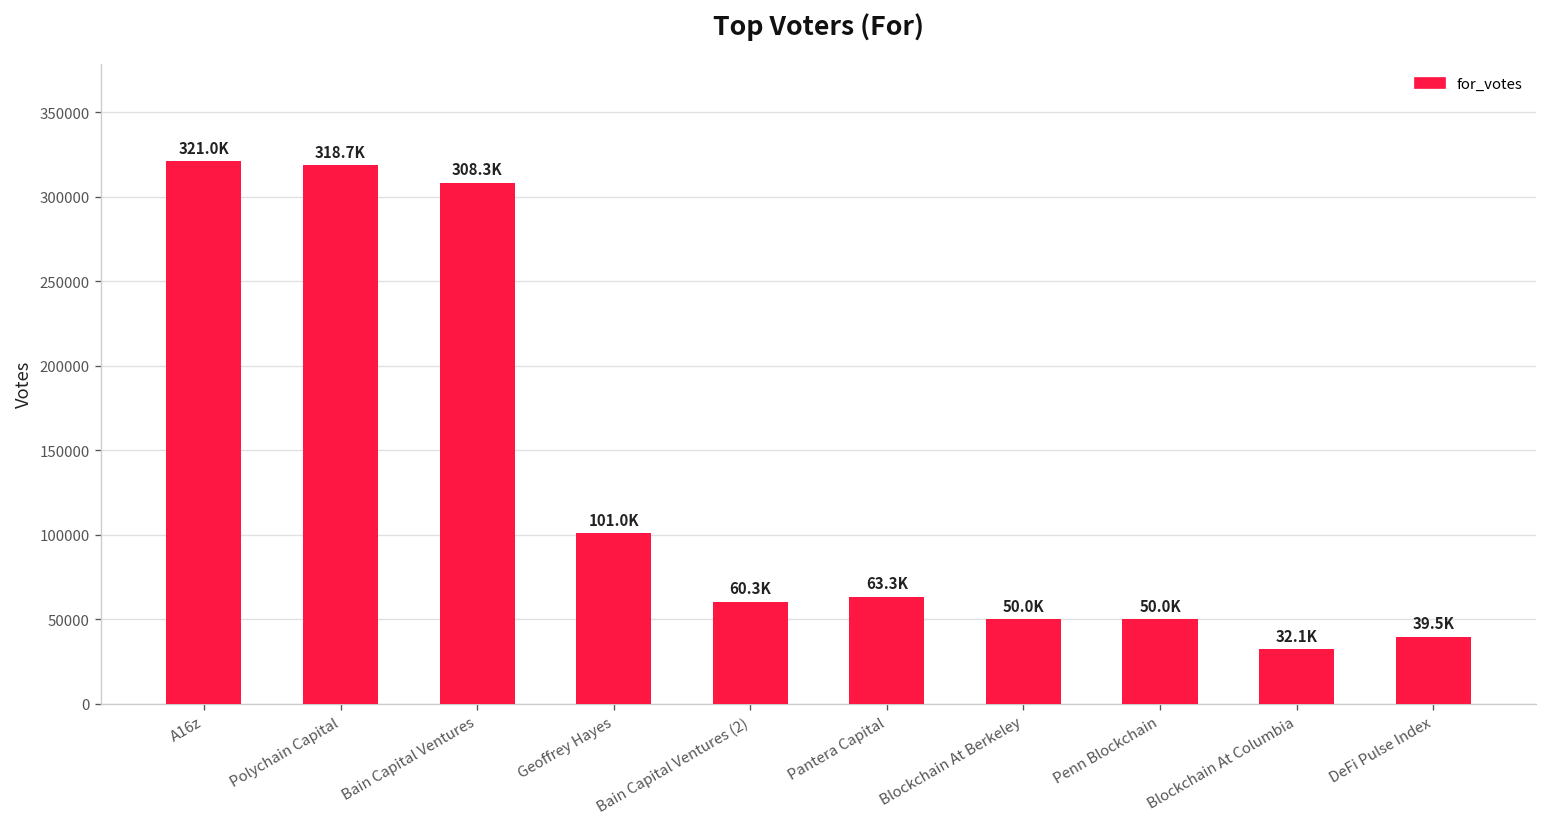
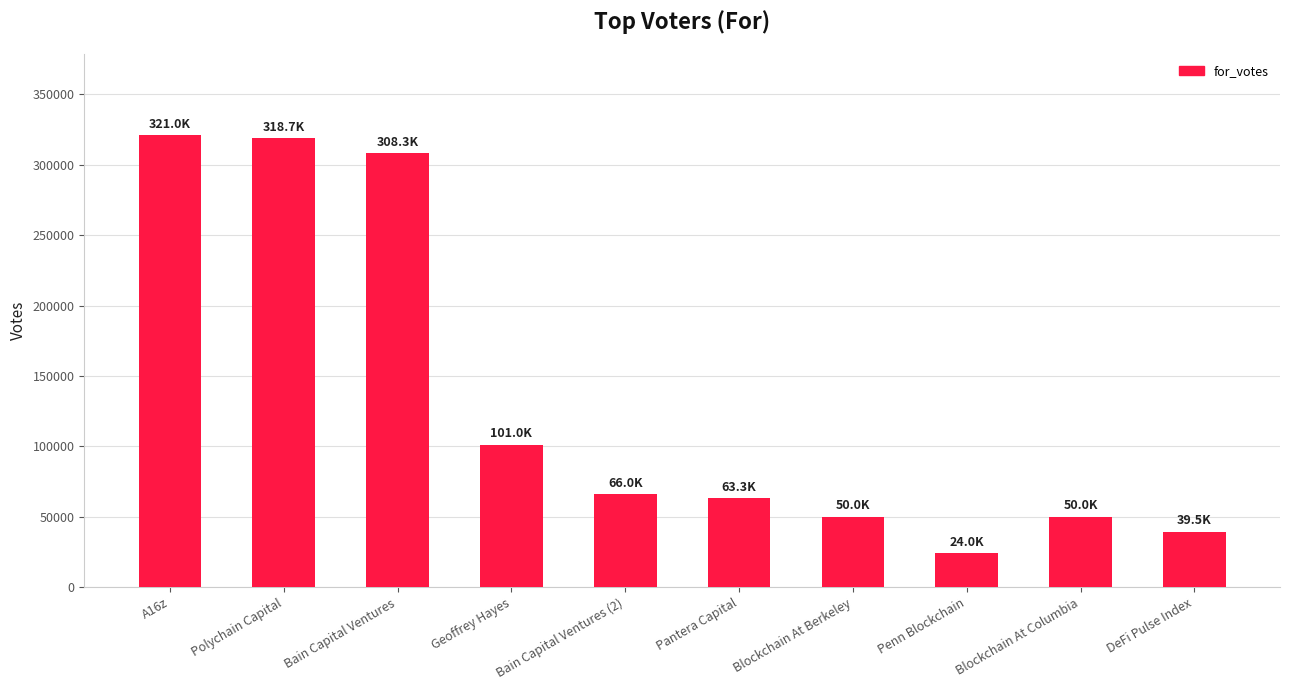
Bain Capital Ventures (2): 60.3K -> 66.0K
Penn Blockchain: 50.0K -> 24.0K
Blockchain At Columbia: 32.1K -> 50.0K
